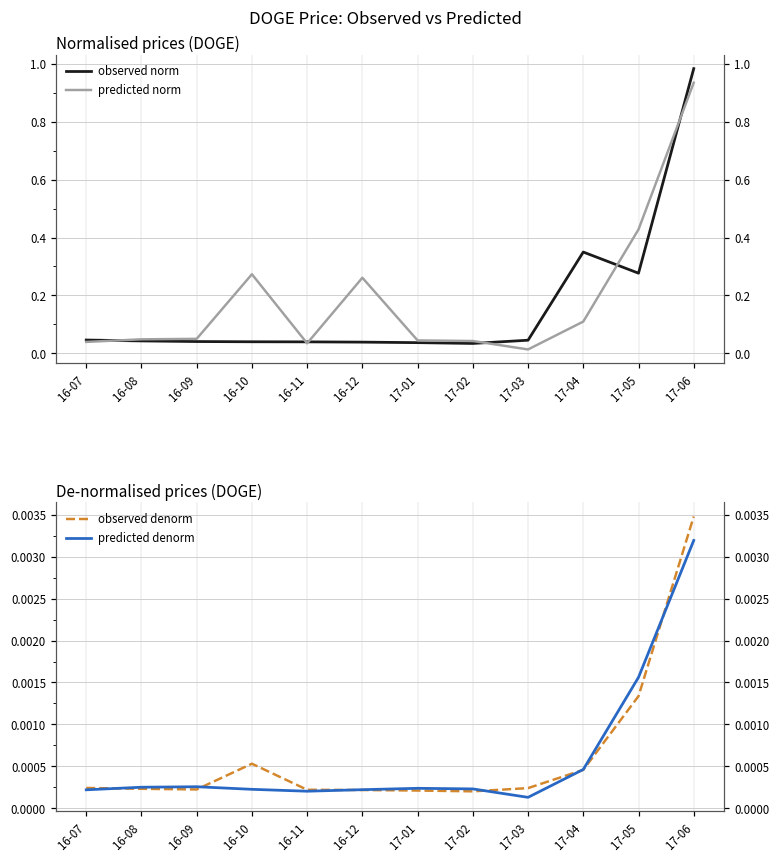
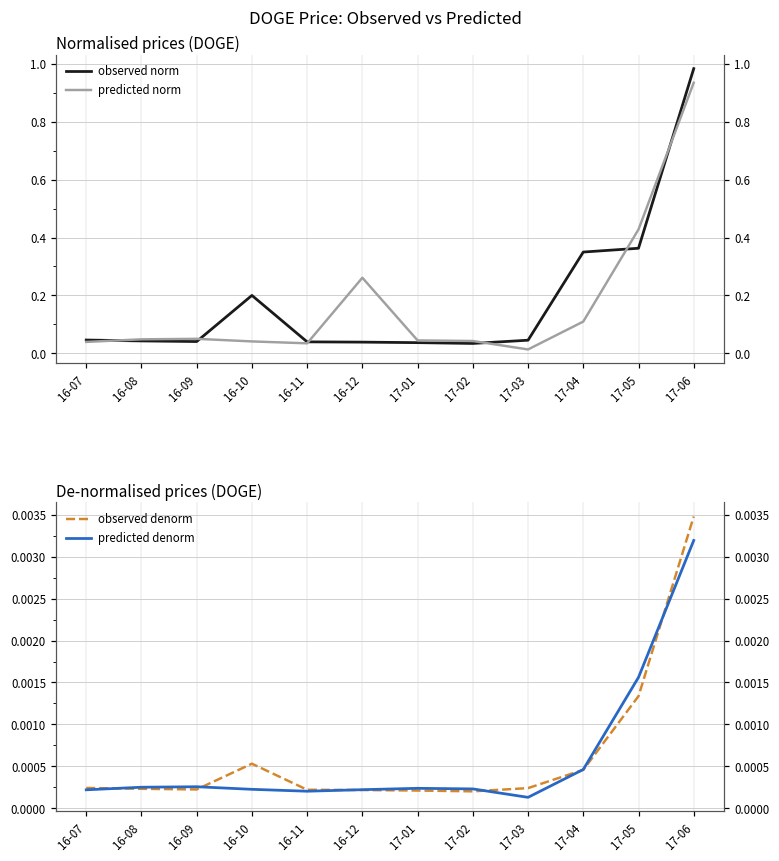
Normalised prices (DOGE), observed norm, 16-10: 0.04 -> 0.20
Normalised prices (DOGE), predicted norm, 16-10: 0.27 -> 0.04
Normalised prices (DOGE), observed norm, 17-05: 0.28 -> 0.36
